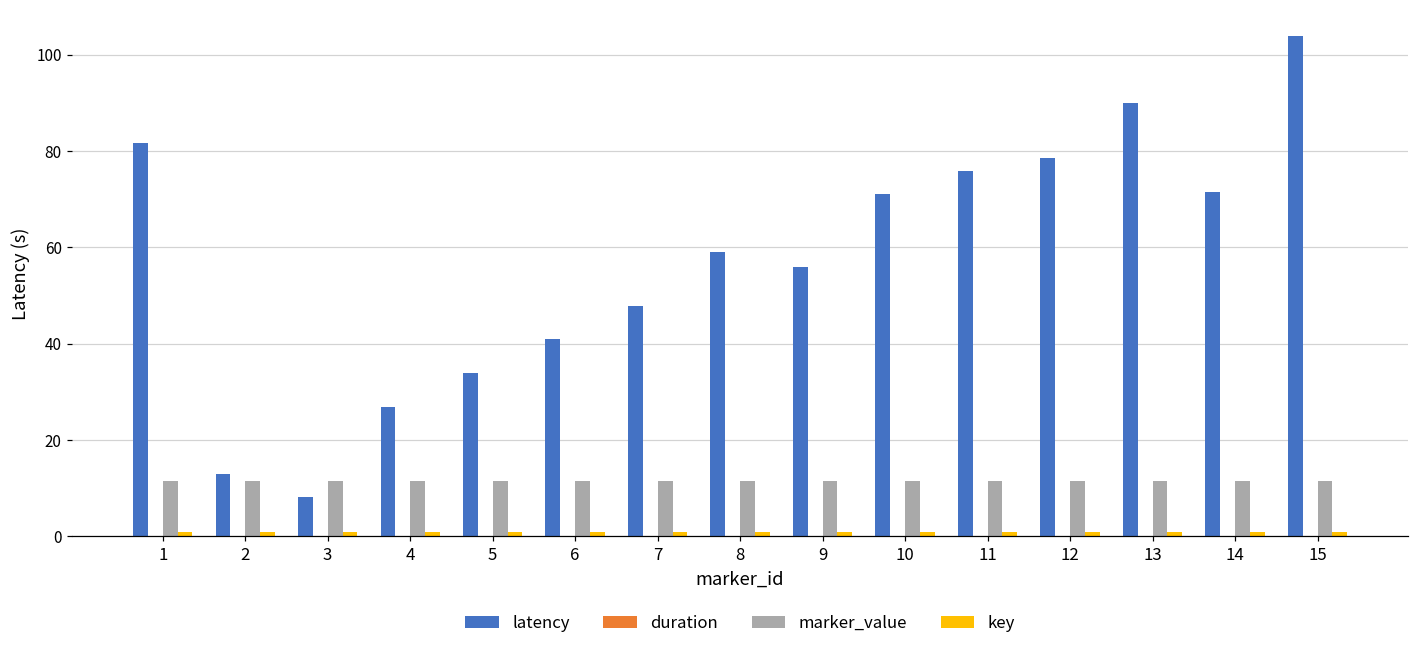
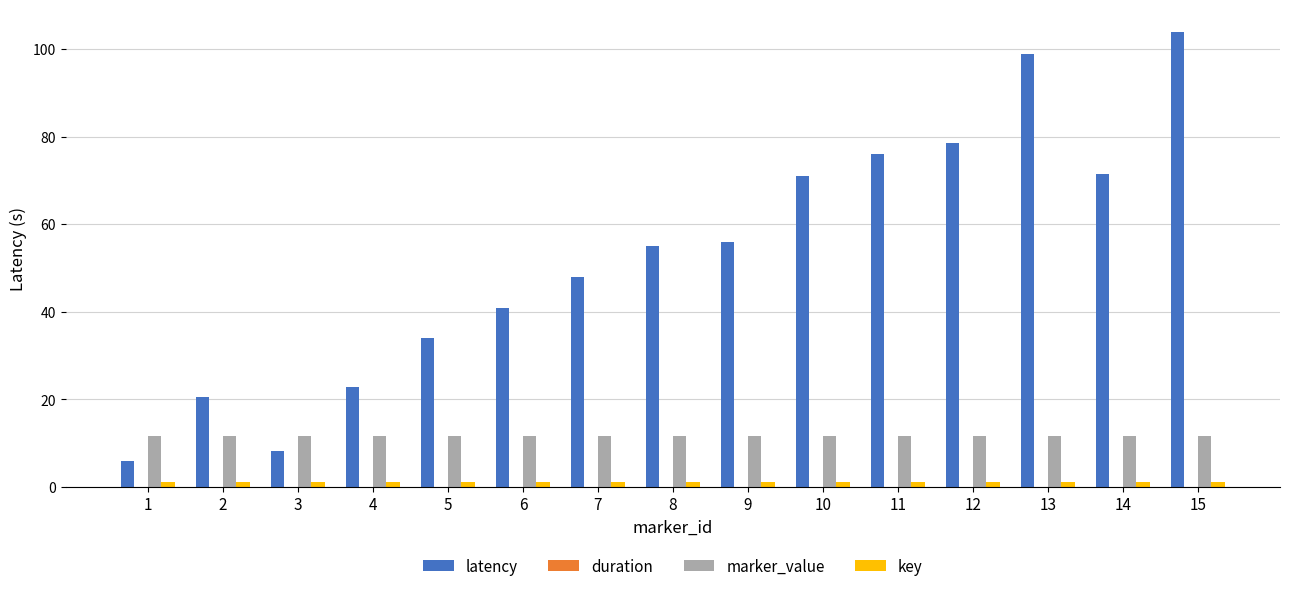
latency, 1: 82 -> 6
latency, 2: 13 -> 21
latency, 4: 27 -> 23
latency, 8: 59 -> 55
latency, 13: 90 -> 99
